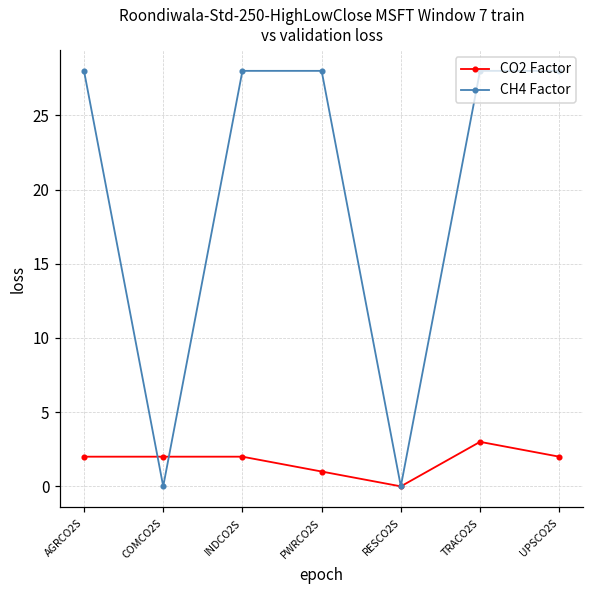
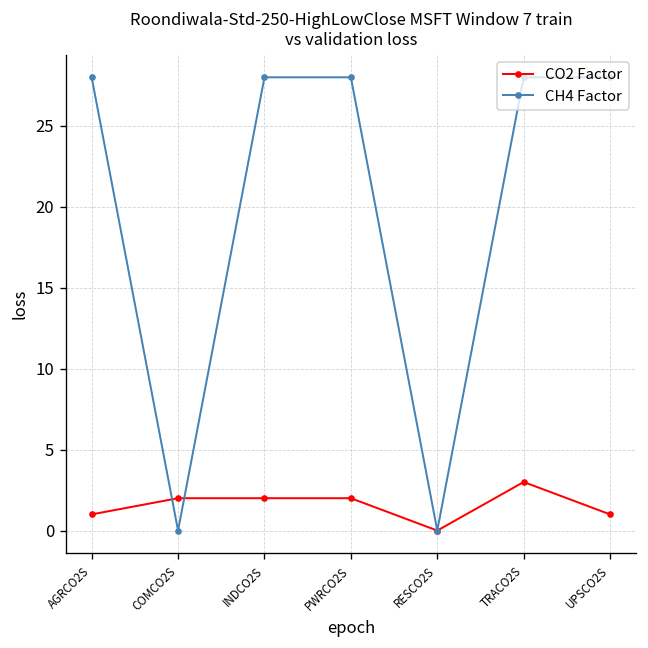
CO2 Factor, AGRCO2S: 2 -> 1
CO2 Factor, PWRCO2S: 1 -> 2
CO2 Factor, UPSCO2S: 2 -> 1
